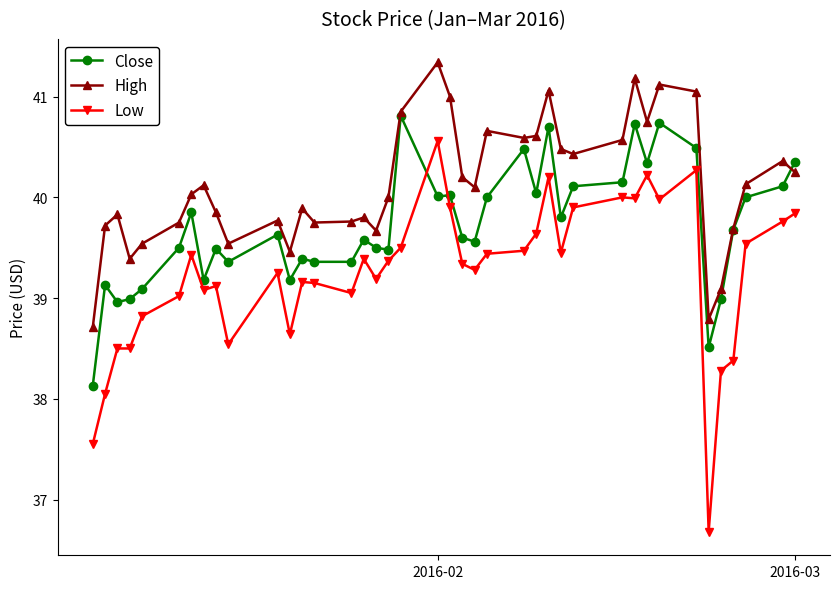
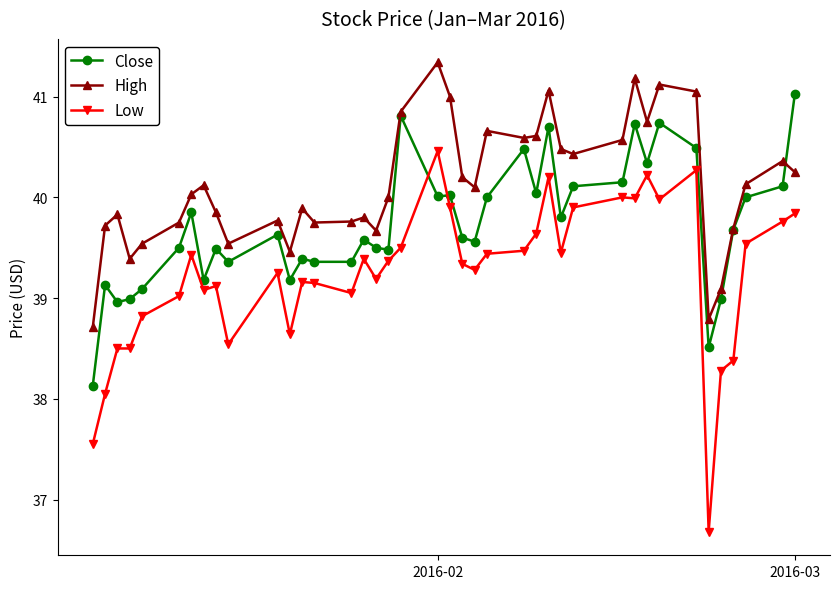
Low, 2016-02: 40.56 -> 40.46
Close, 2016-03: 40.35 -> 41.03
